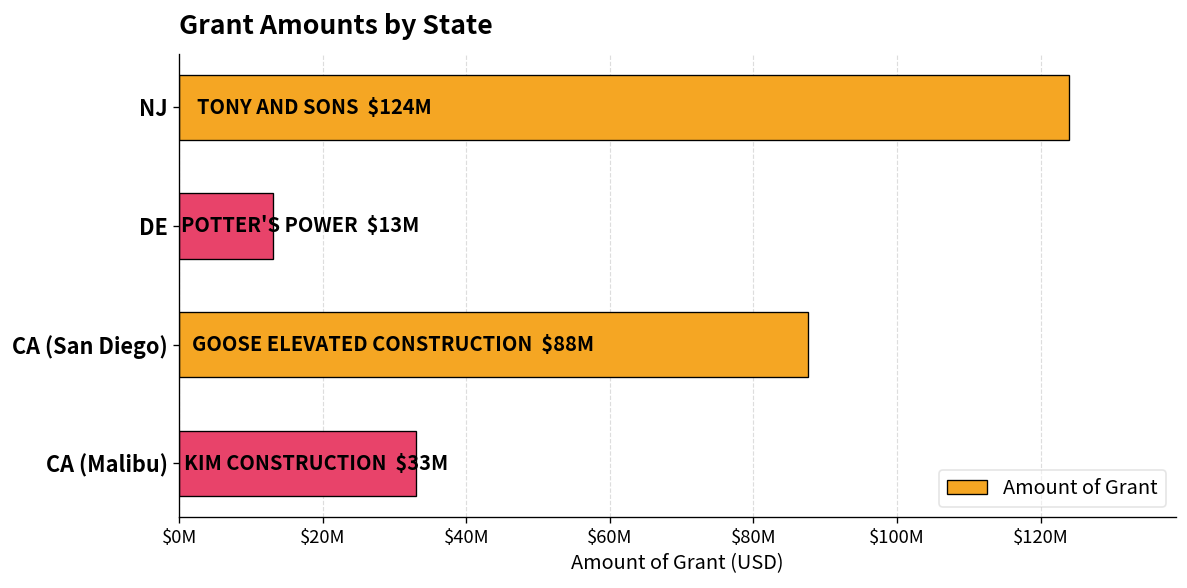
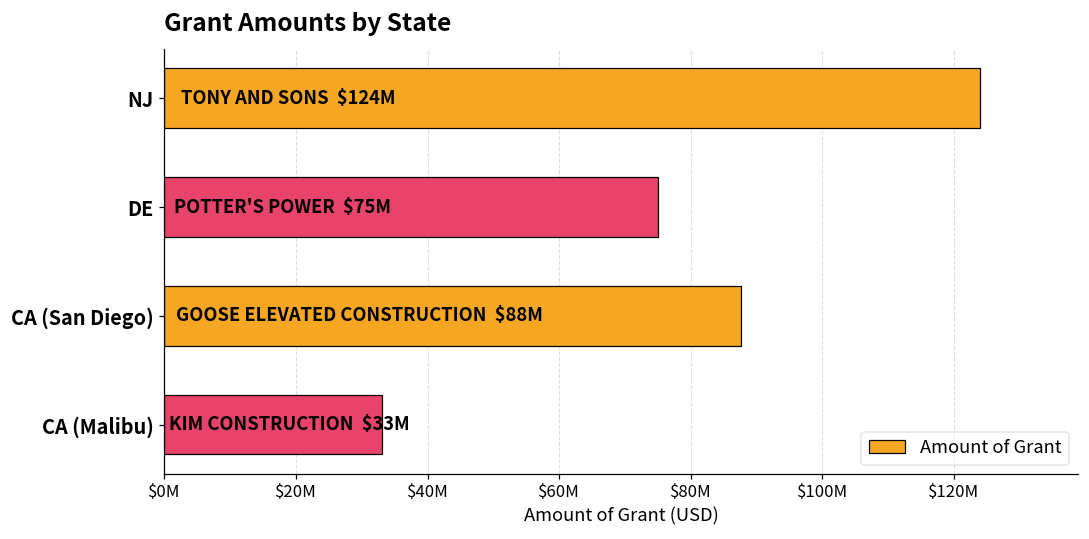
DE: $13M -> $75M
